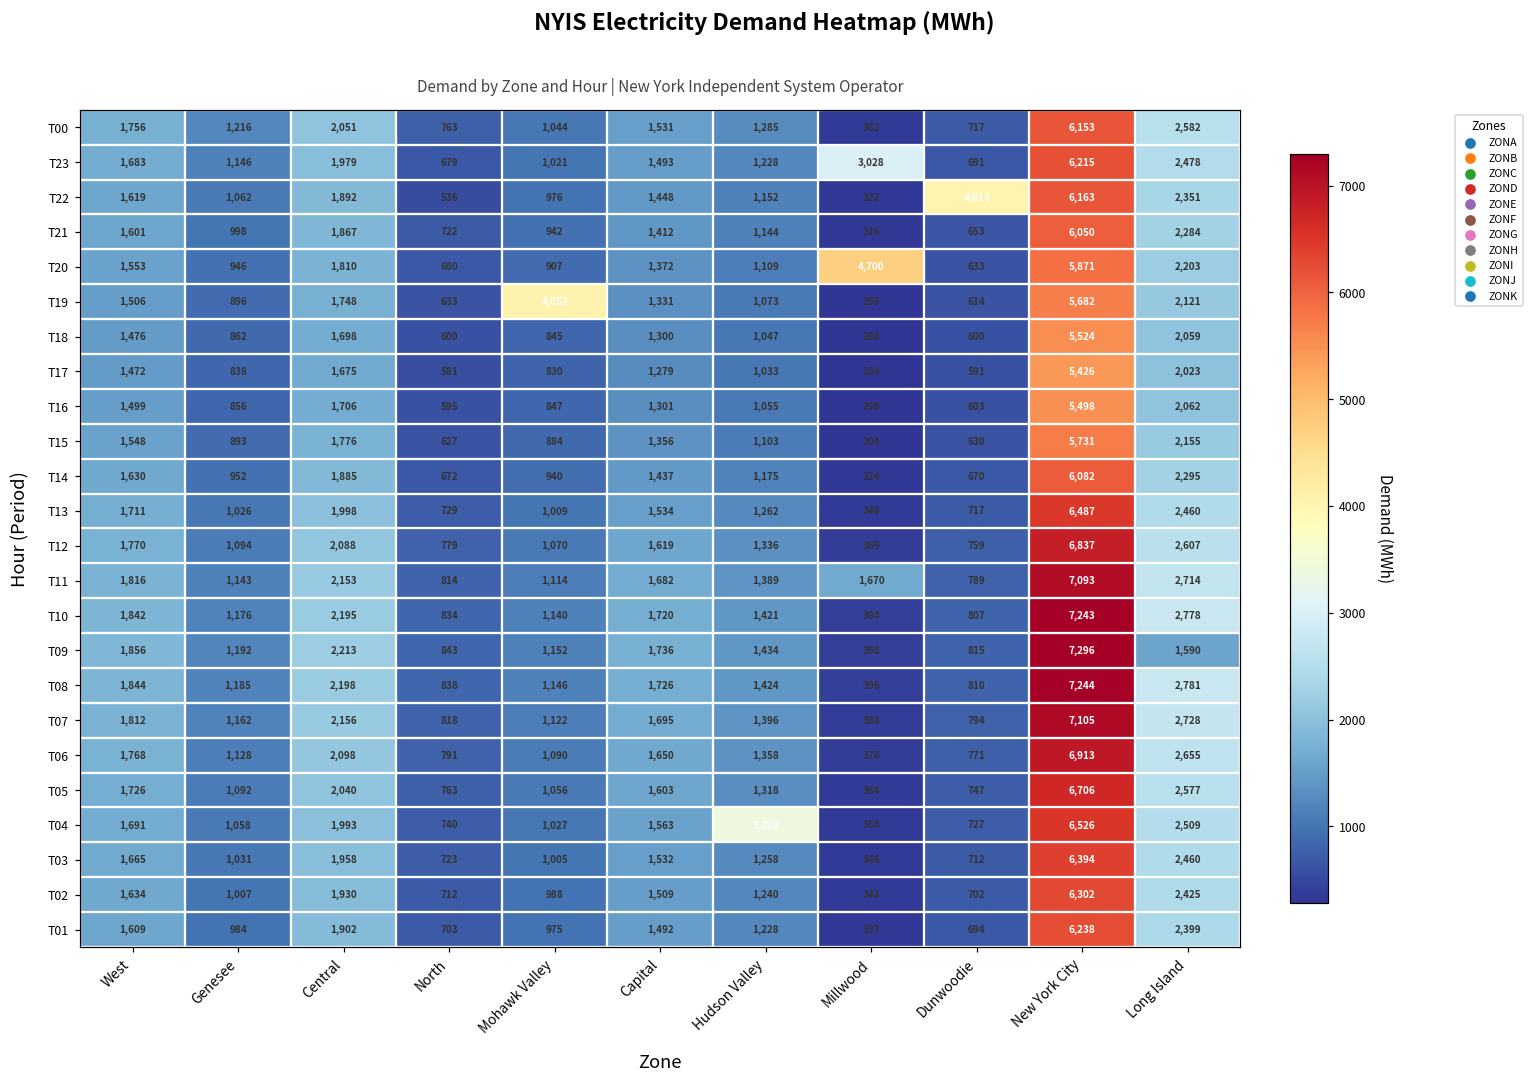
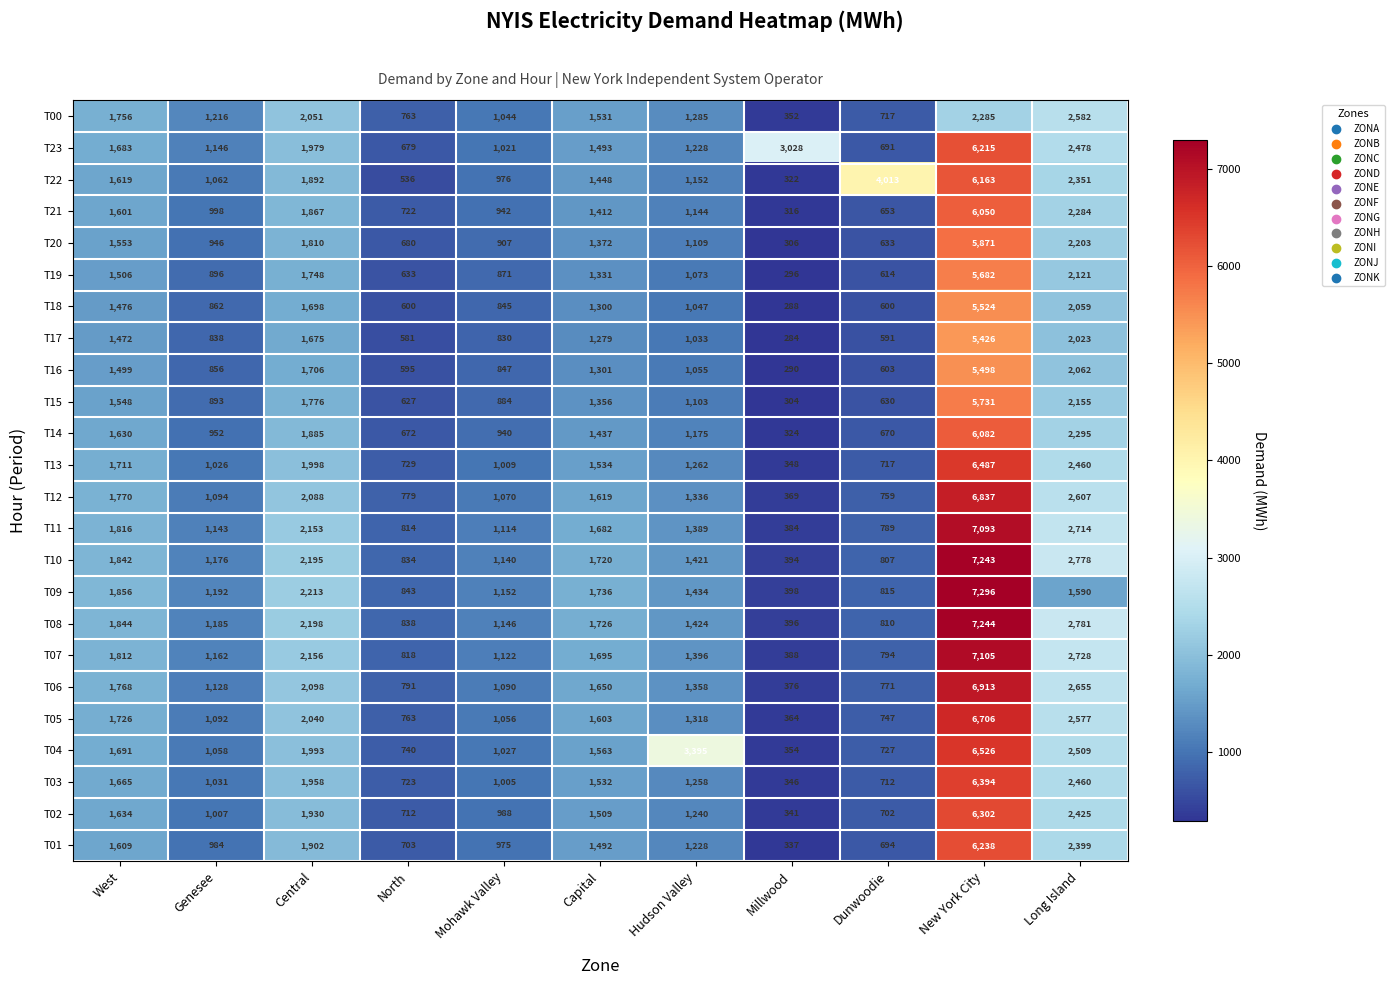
T00, New York City: 6,153 -> 2,285
T20, Millwood: 4,700 -> 306
T19, Mohawk Valley: 4,052 -> 871
T11, Millwood: 1,670 -> 384
